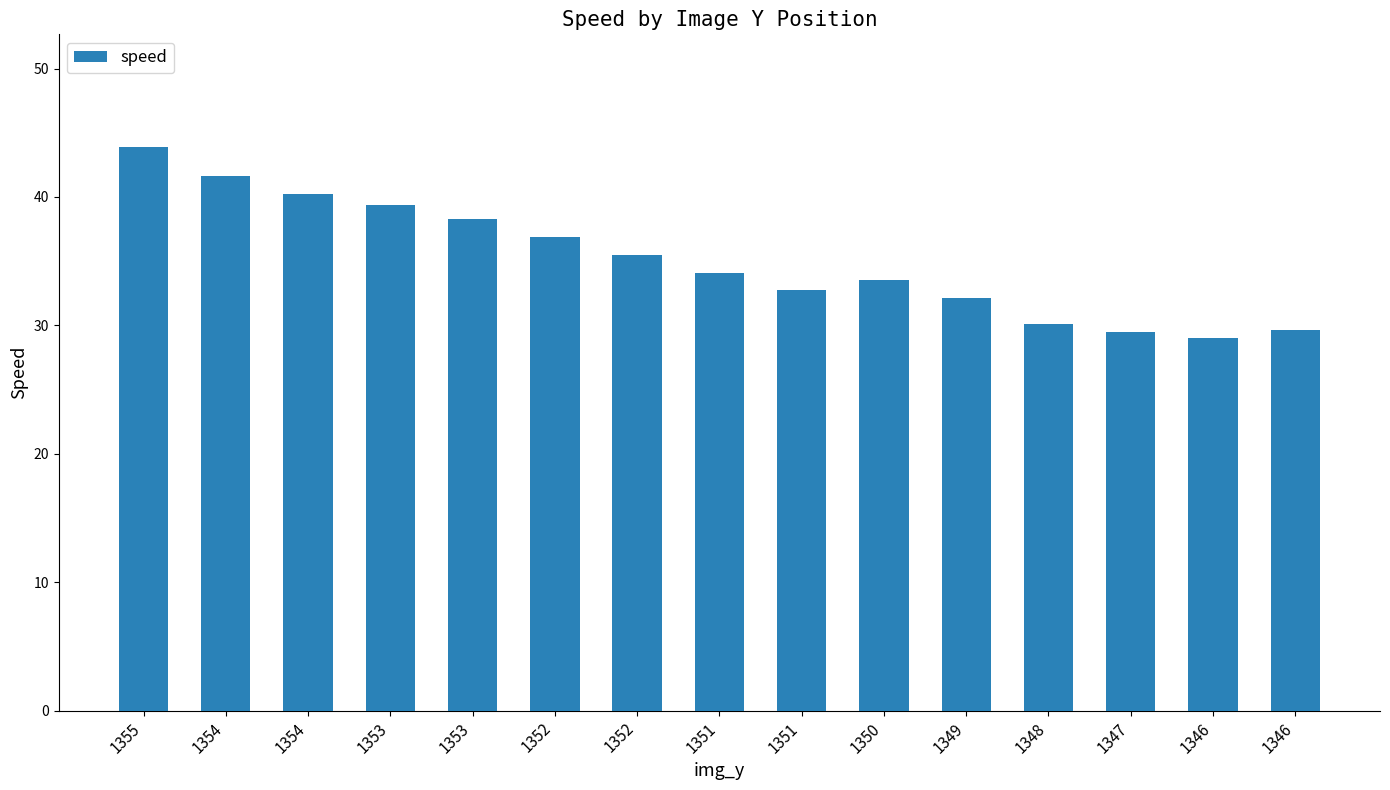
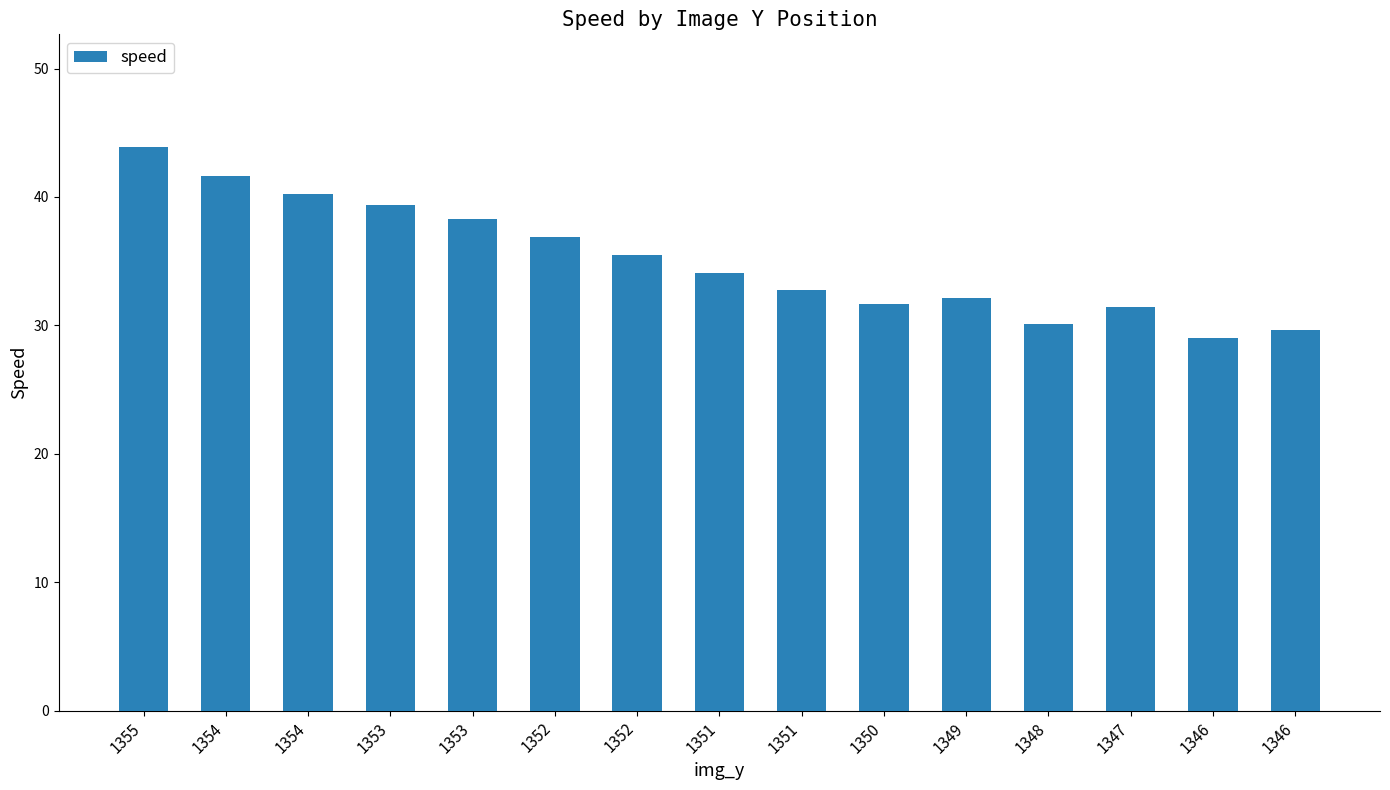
1350: 33.5 -> 31.7
1347: 29.5 -> 31.4
